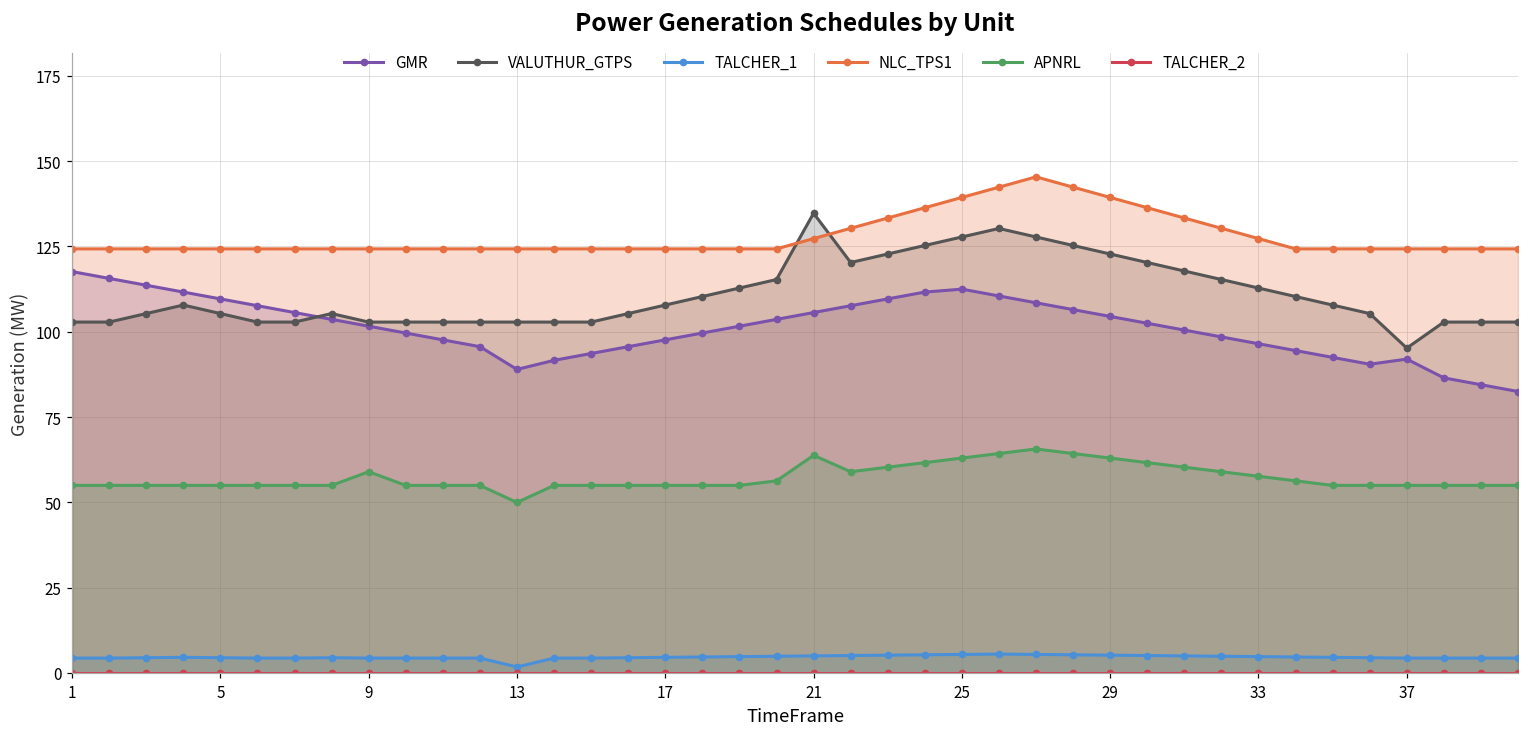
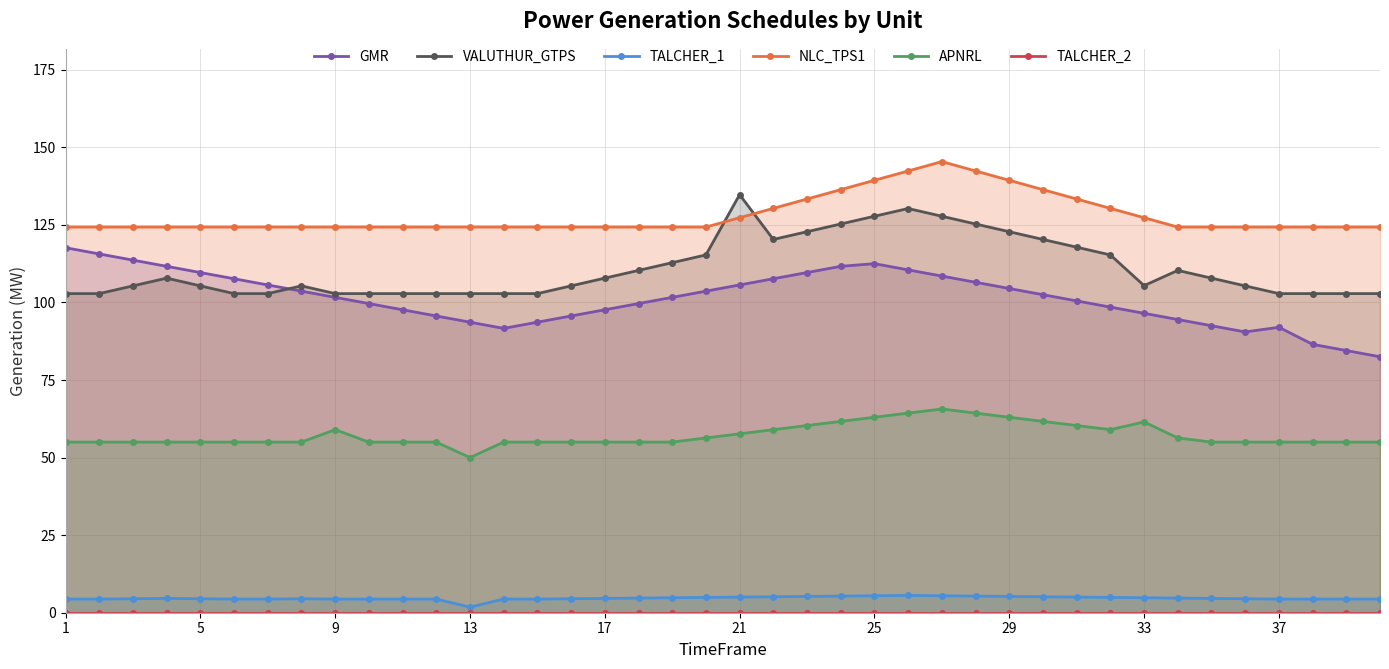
GMR, 13: 89 -> 94
APNRL, 21: 64 -> 58
VALUTHUR_GTPS, 33: 113 -> 105
APNRL, 33: 58 -> 61
VALUTHUR_GTPS, 37: 95 -> 103
